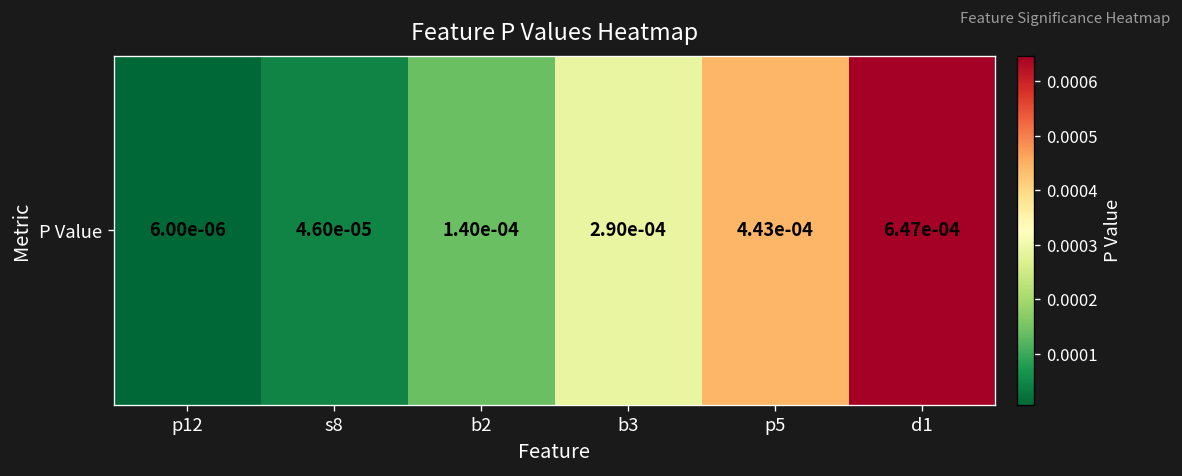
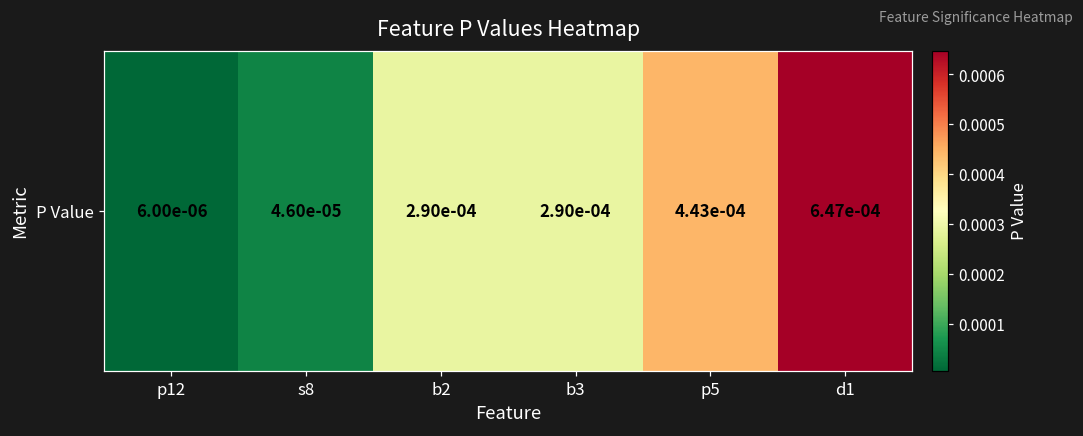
P Value, b2: 1.40e-04 -> 2.90e-04
